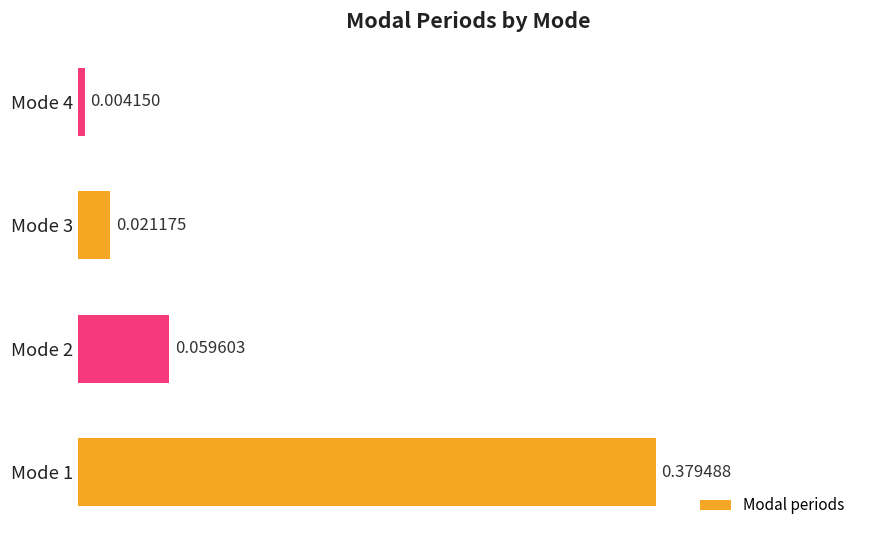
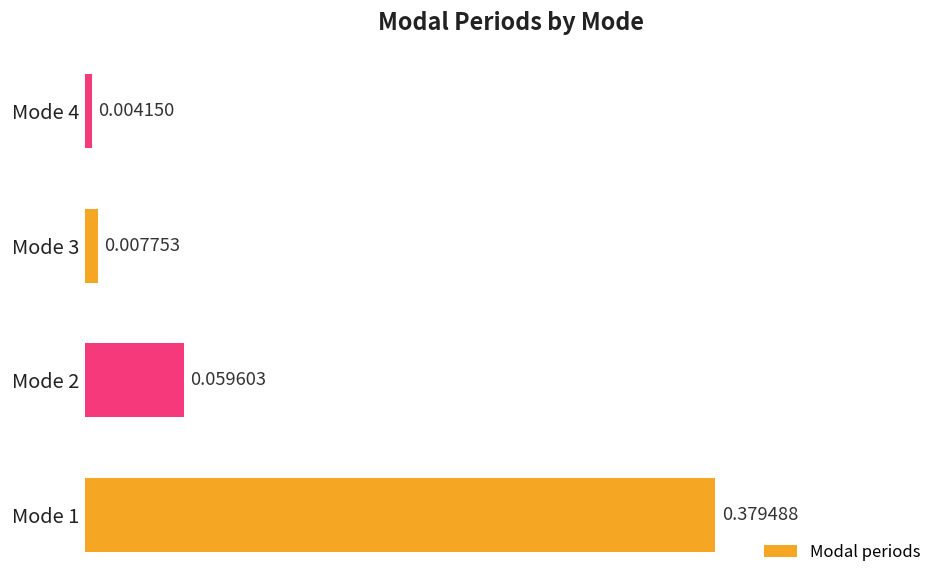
Mode 3: 0.021175 -> 0.007753
